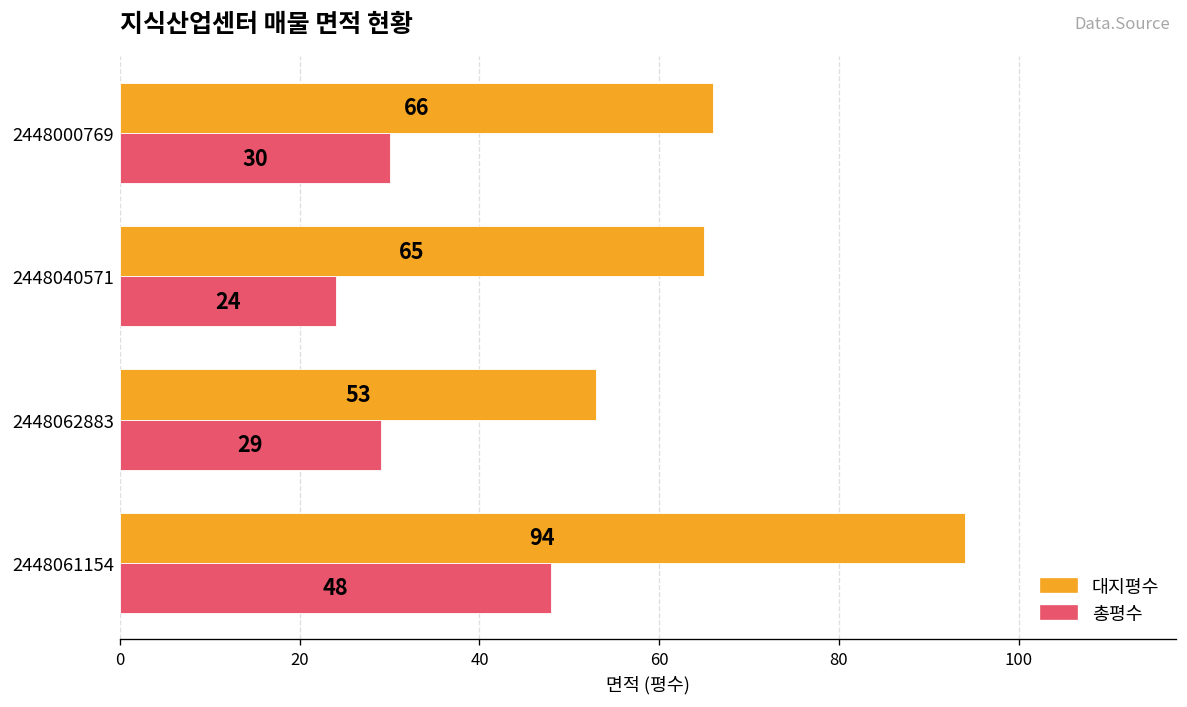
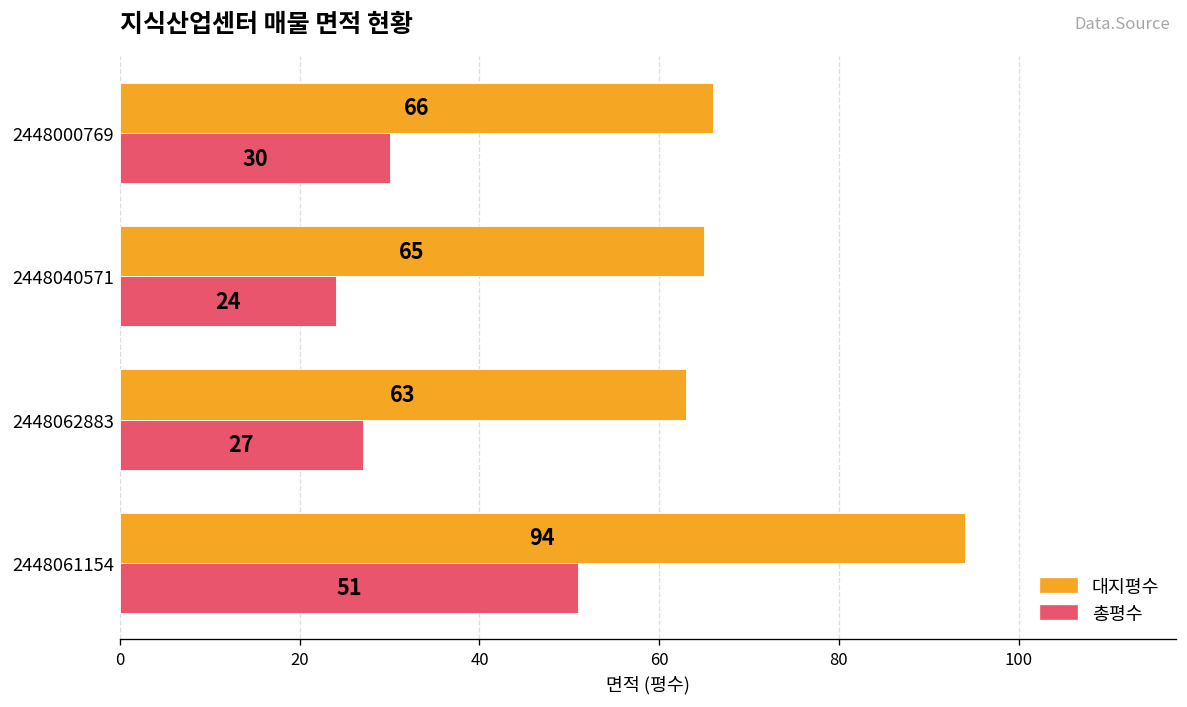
대지평수, 2448062883: 53 -> 63
총평수, 2448062883: 29 -> 27
총평수, 2448061154: 48 -> 51
